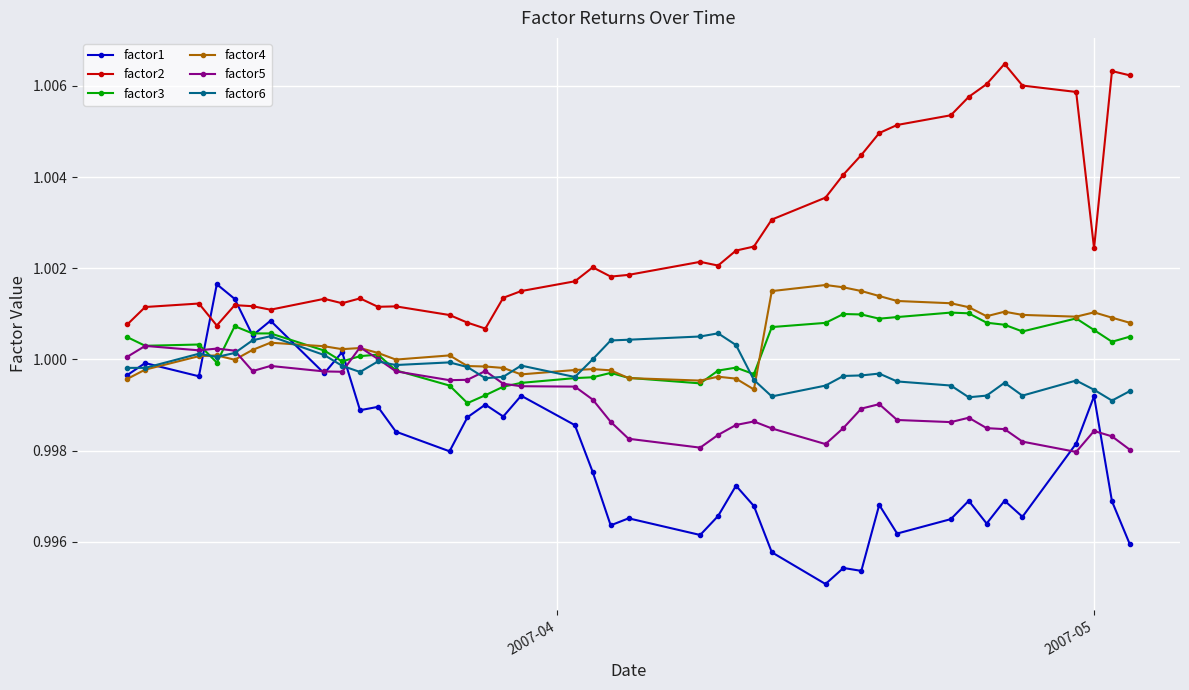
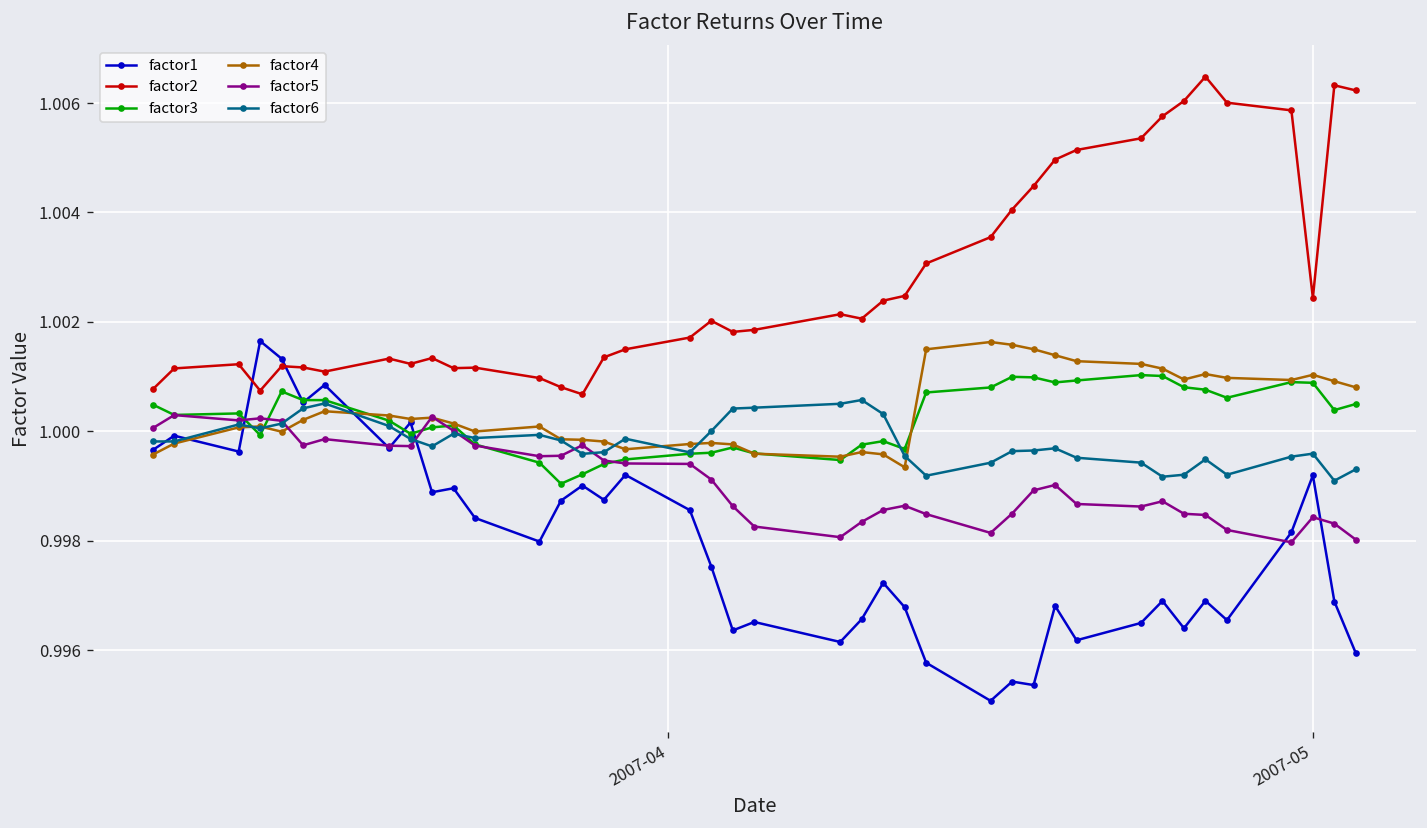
factor3, 2007-05: 1.0006 -> 1.0009
factor6, 2007-05: 0.9993 -> 0.9996
